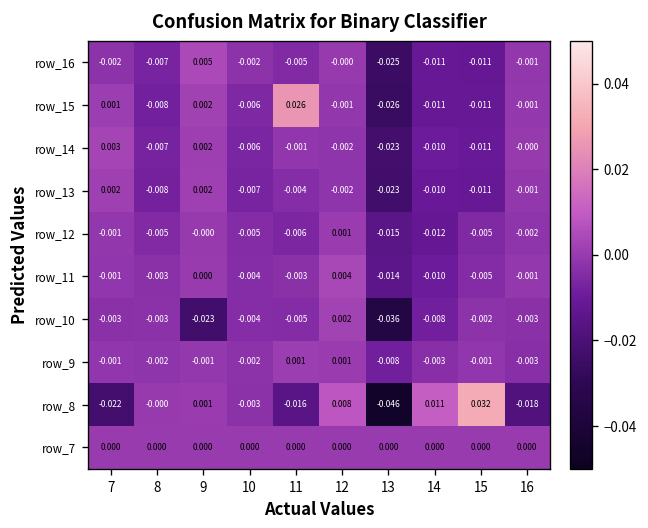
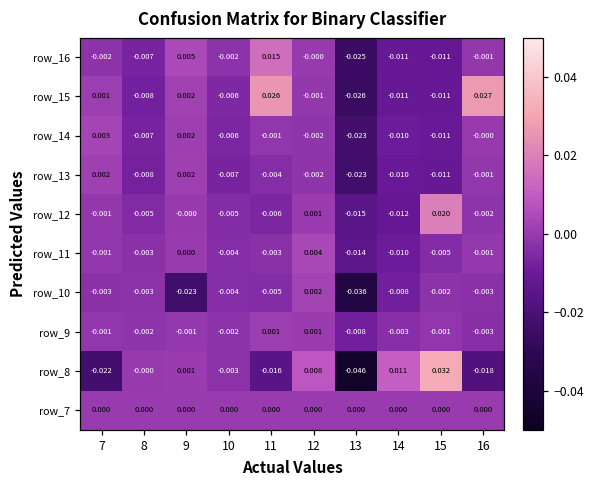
row_16, 11: -0.005 -> 0.015
row_15, 16: -0.001 -> 0.027
row_12, 15: -0.005 -> 0.020
